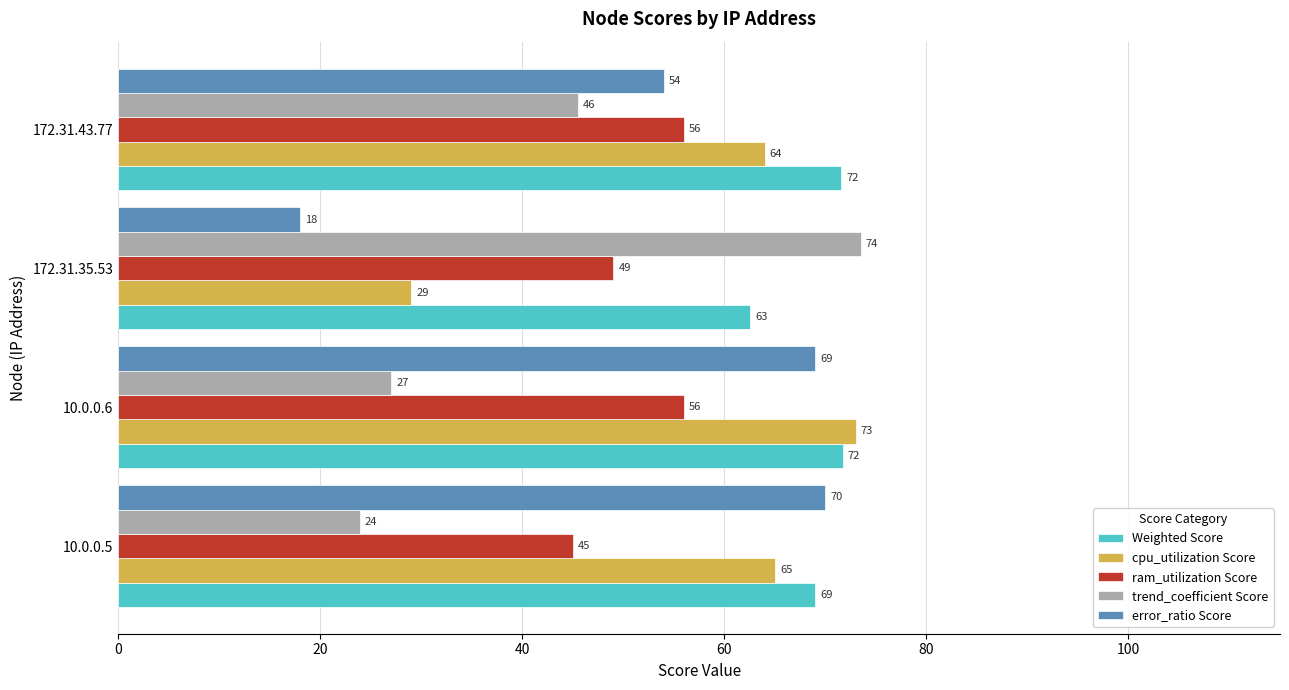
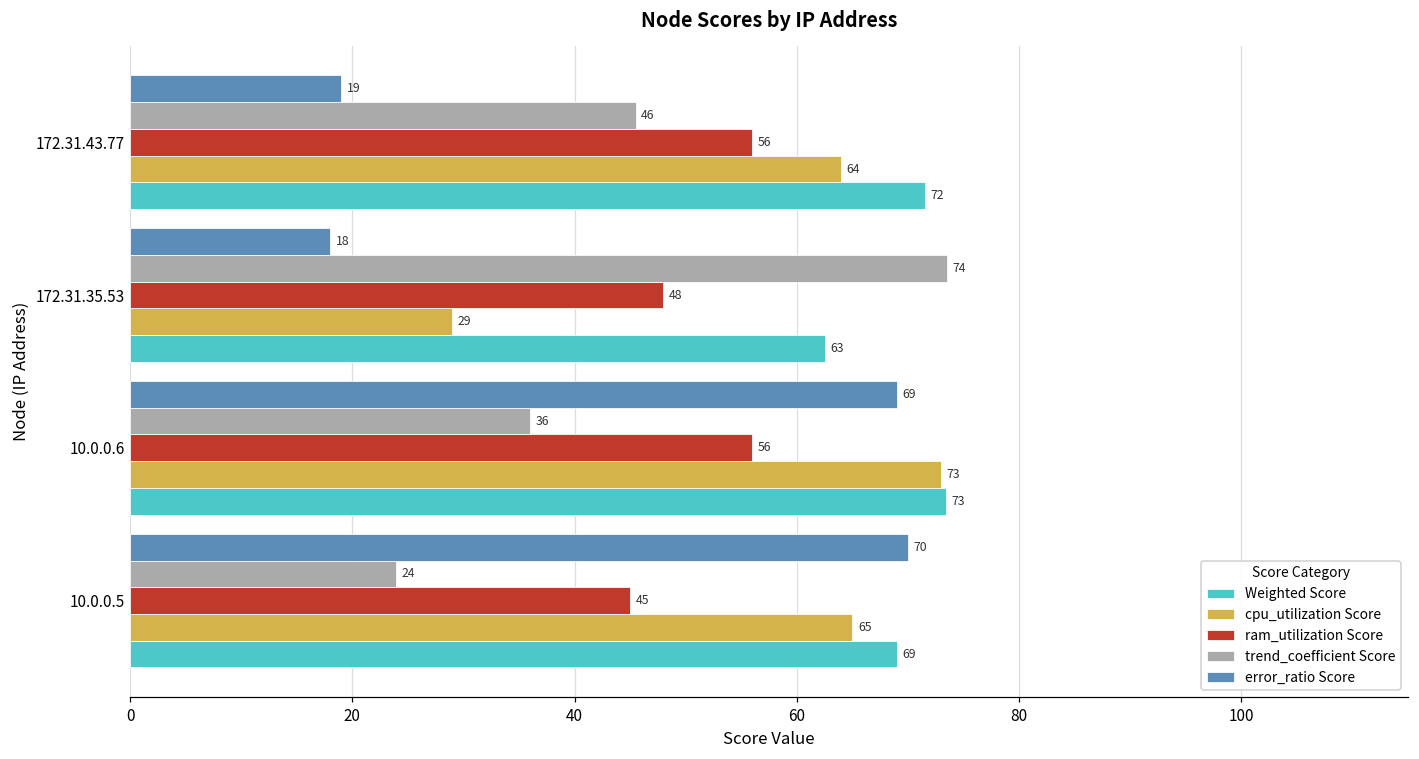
error_ratio Score, 172.31.43.77: 54 -> 19
ram_utilization Score, 172.31.35.53: 49 -> 48
trend_coefficient Score, 10.0.0.6: 27 -> 36
Weighted Score, 10.0.0.6: 72 -> 73
